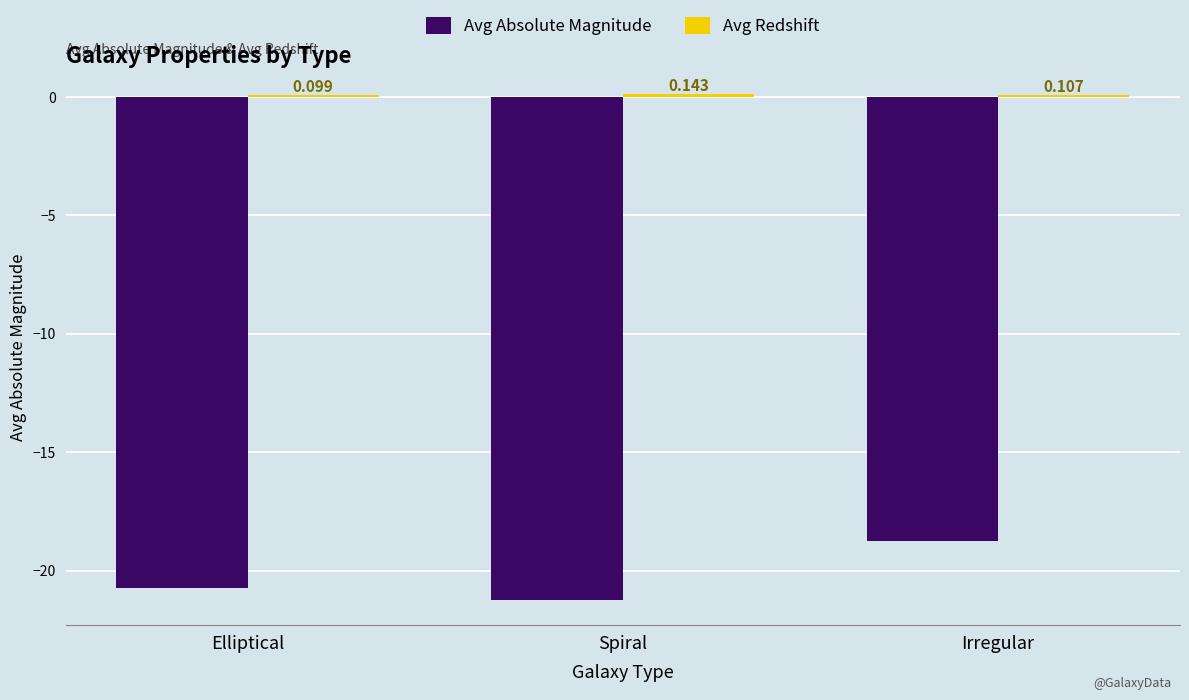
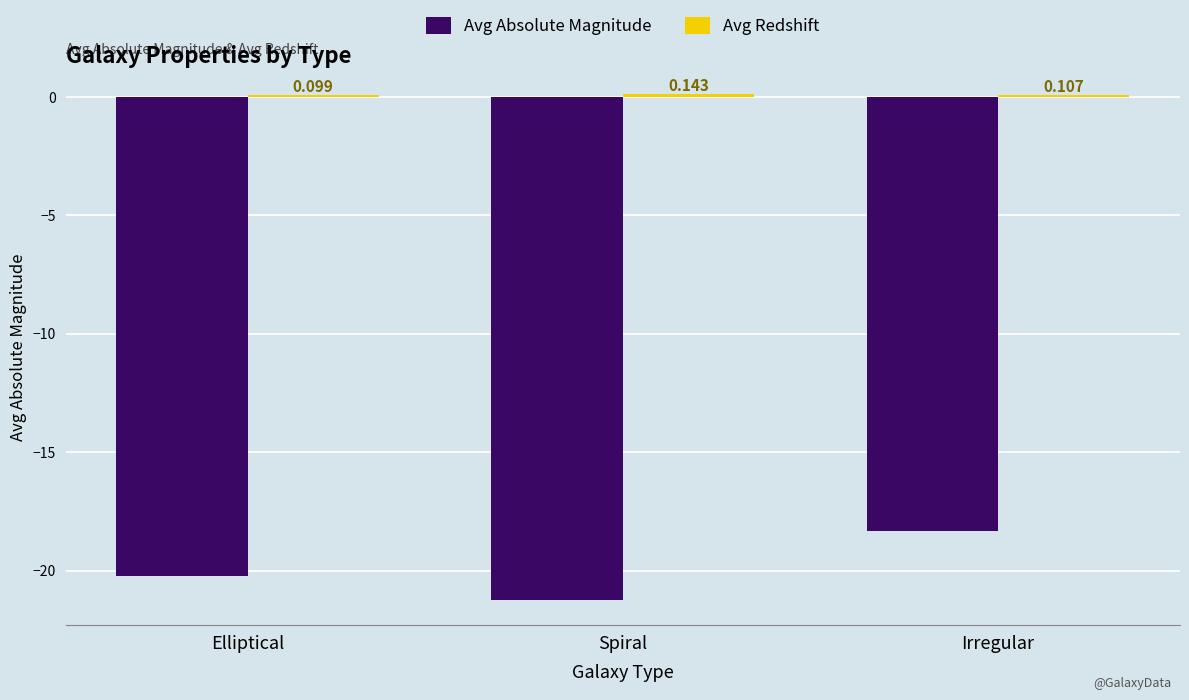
Avg Absolute Magnitude, Elliptical: -20.7 -> -20.3
Avg Absolute Magnitude, Irregular: -18.8 -> -18.4
